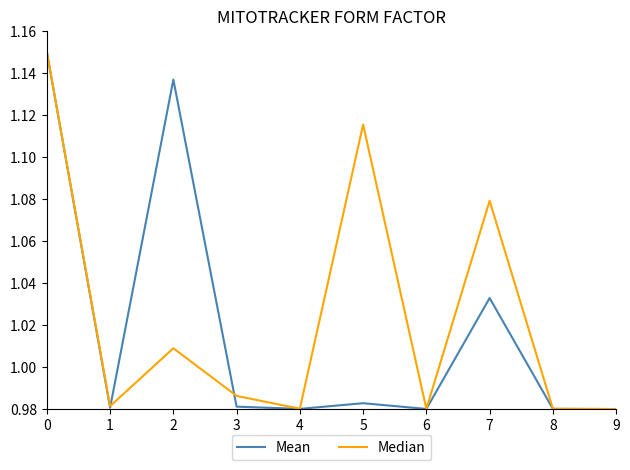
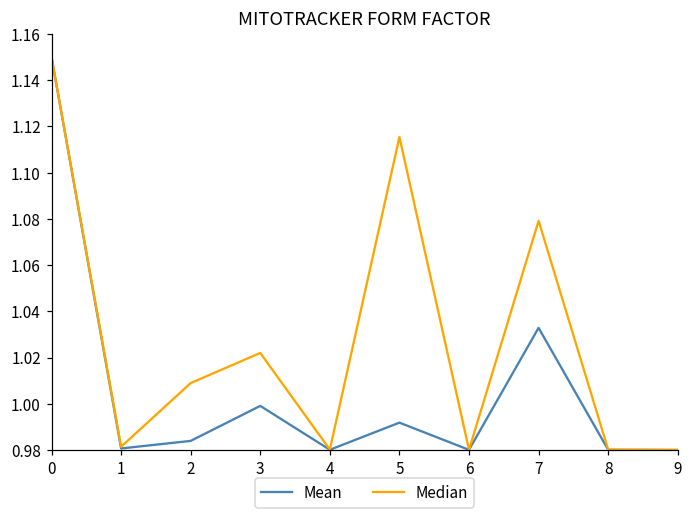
Mean, 2: 1.137 -> 0.984
Mean, 3: 0.981 -> 0.999
Median, 3: 0.986 -> 1.022
Mean, 5: 0.983 -> 0.992
